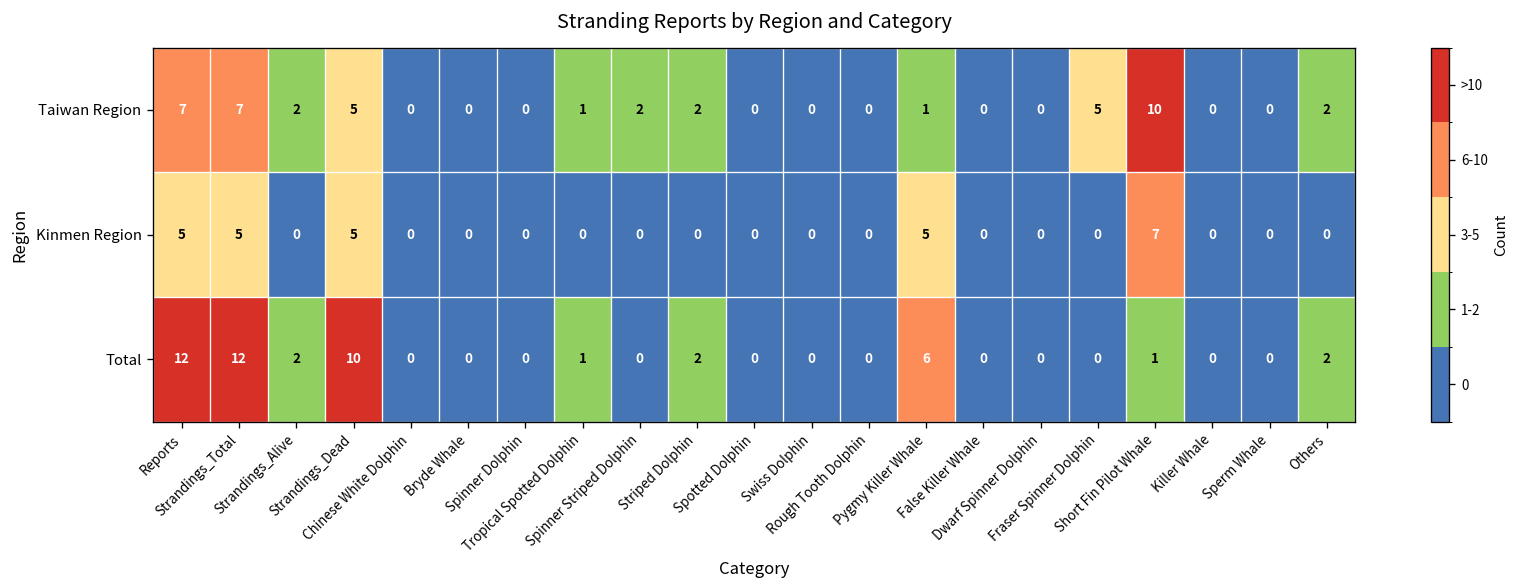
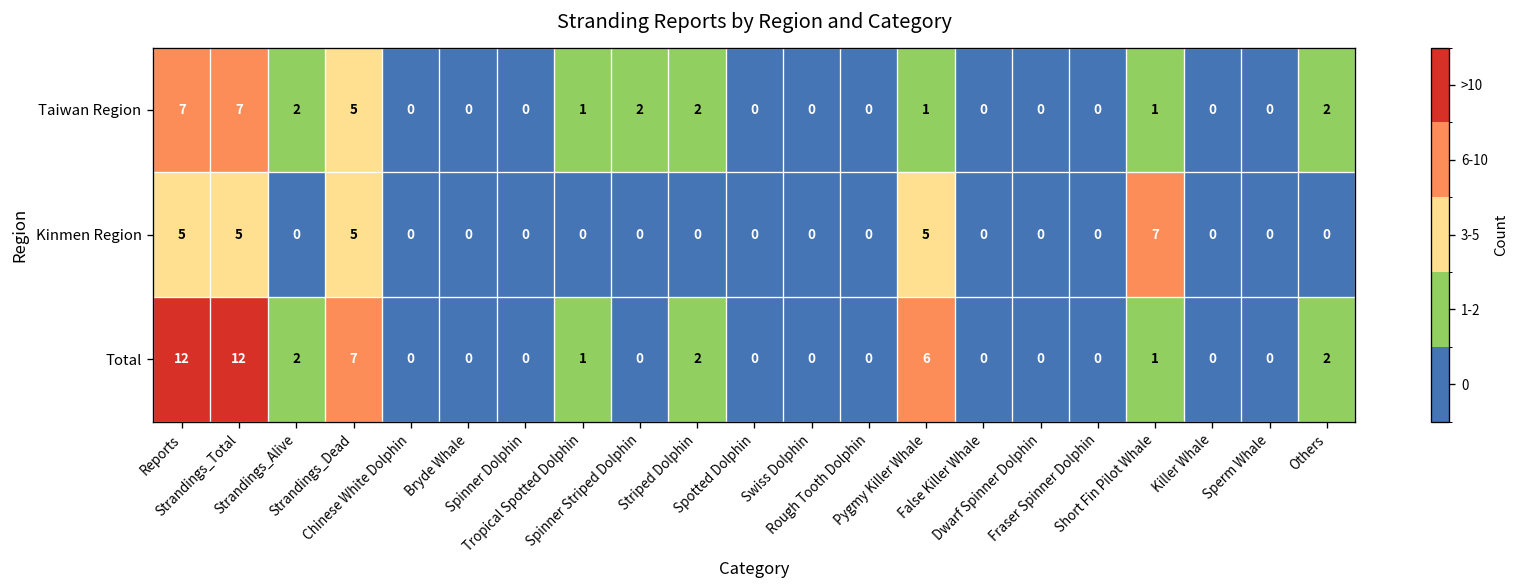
Taiwan Region, Fraser Spinner Dolphin: 5 -> 0
Taiwan Region, Short Fin Pilot Whale: 10 -> 1
Total, Strandings_Dead: 10 -> 7
